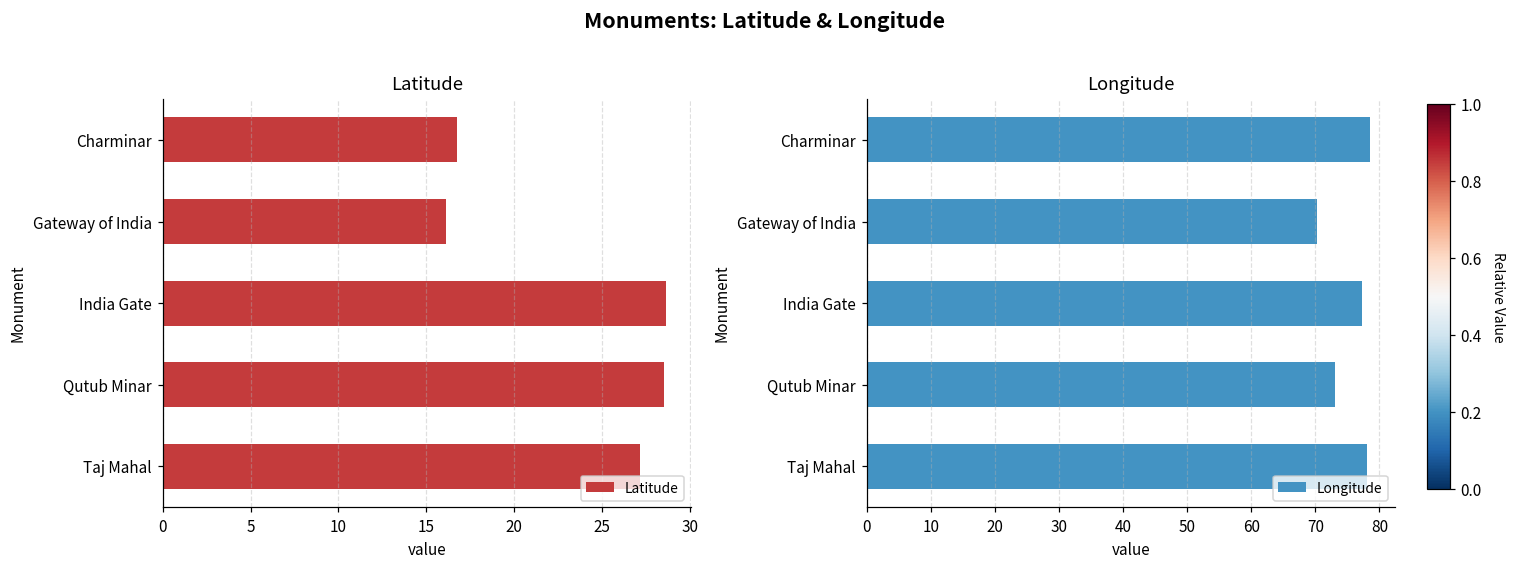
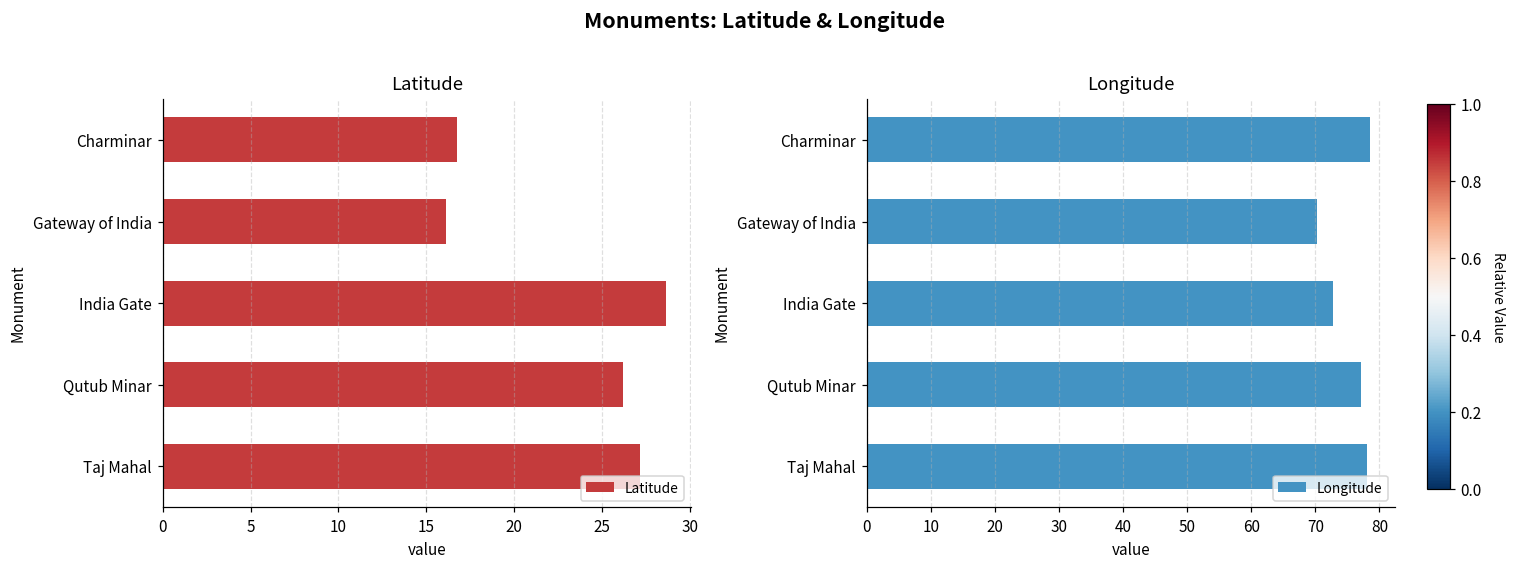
Latitude, Qutub Minar: 28.5 -> 26.2
Longitude, India Gate: 77 -> 73
Longitude, Qutub Minar: 73 -> 77
